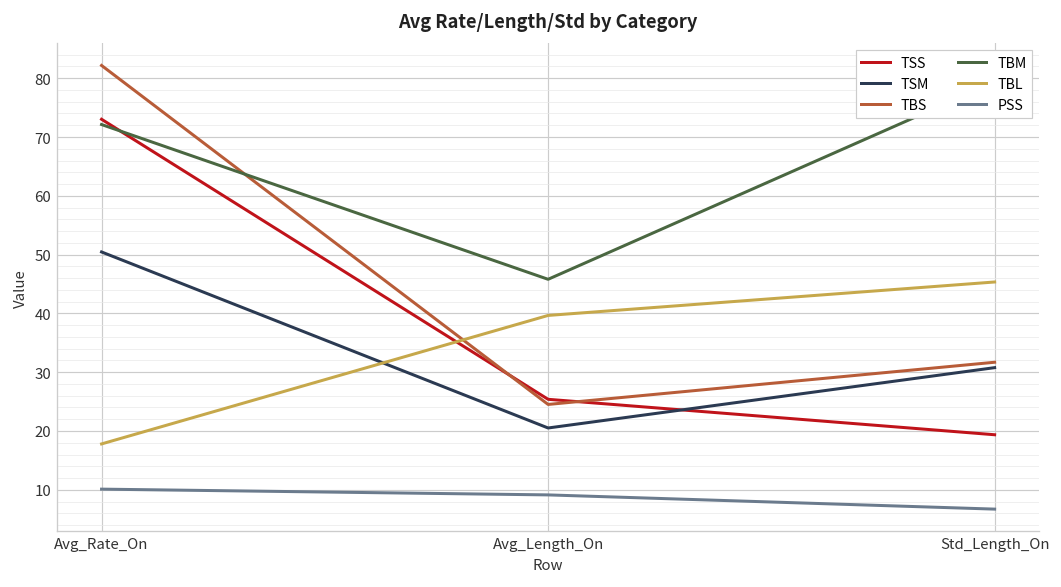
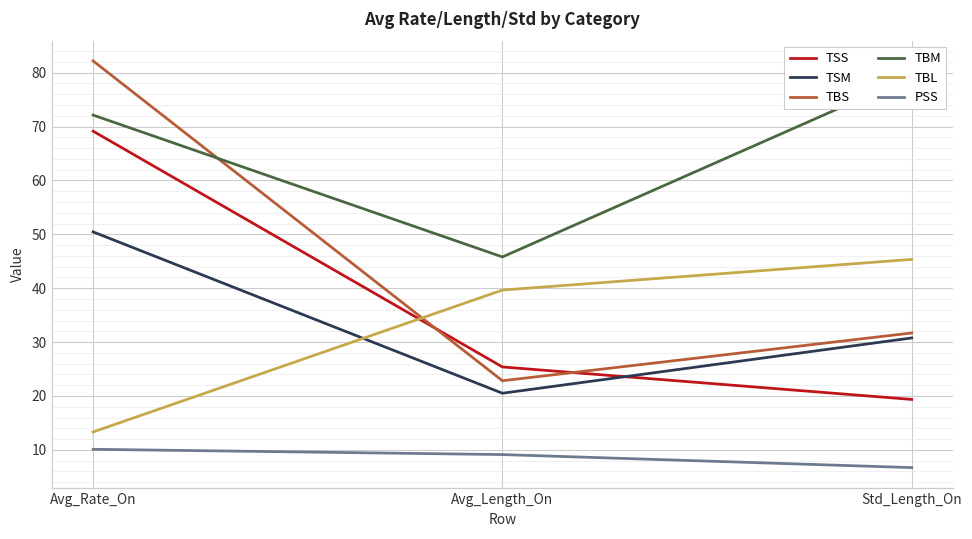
TSS, Avg_Rate_On: 73 -> 69
TBL, Avg_Rate_On: 18 -> 13
TBS, Avg_Length_On: 25 -> 23
